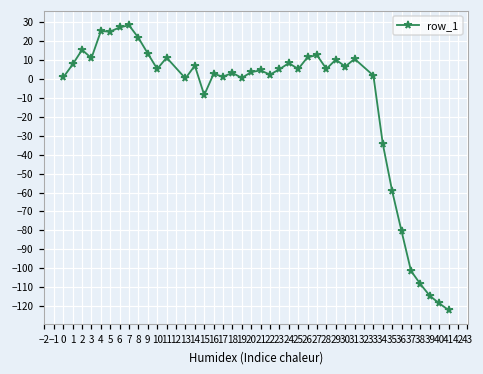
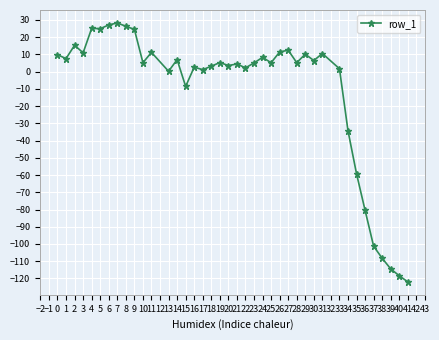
0: 1 -> 10
8: 22 -> 26
9: 13 -> 24
19: 0 -> 5
